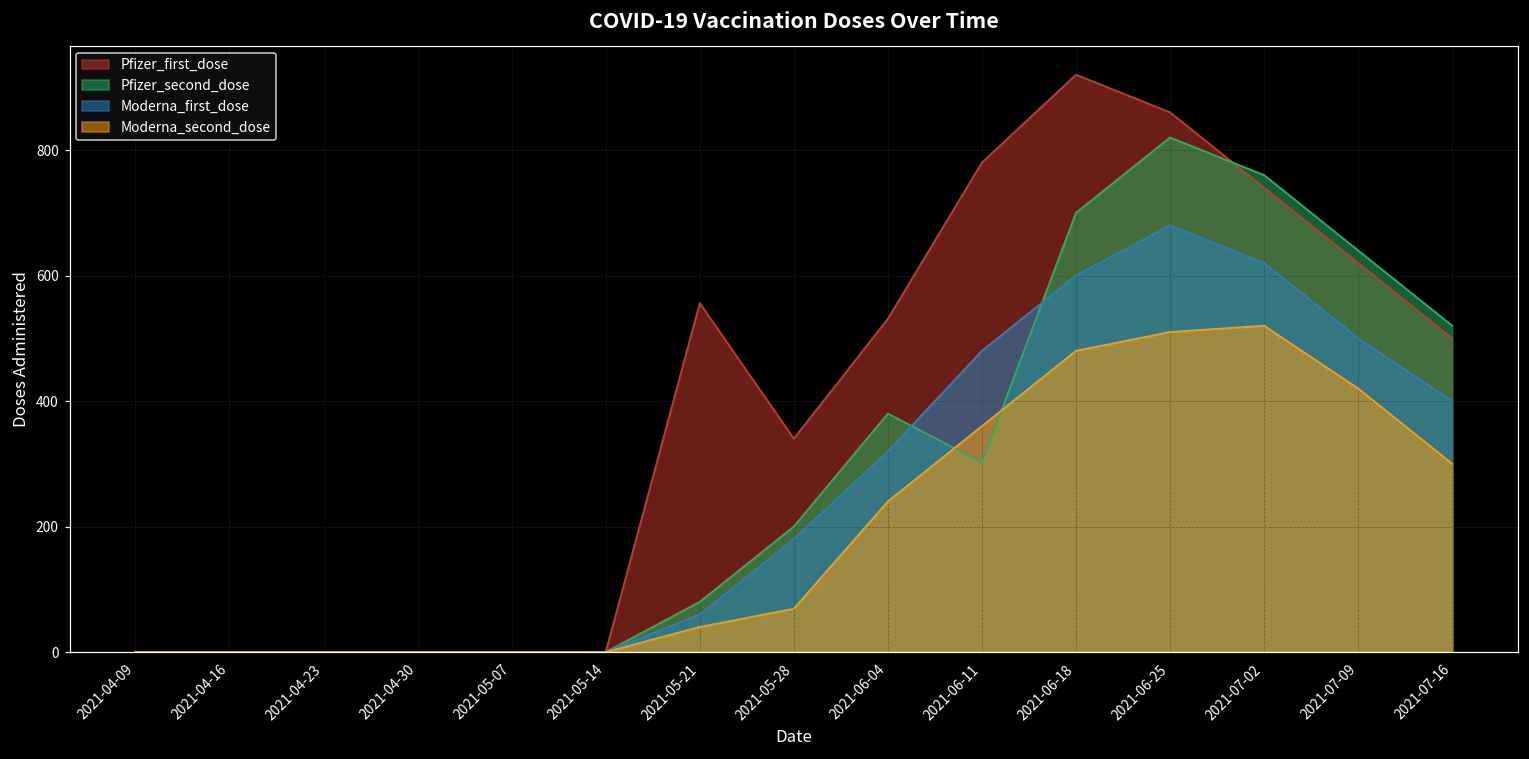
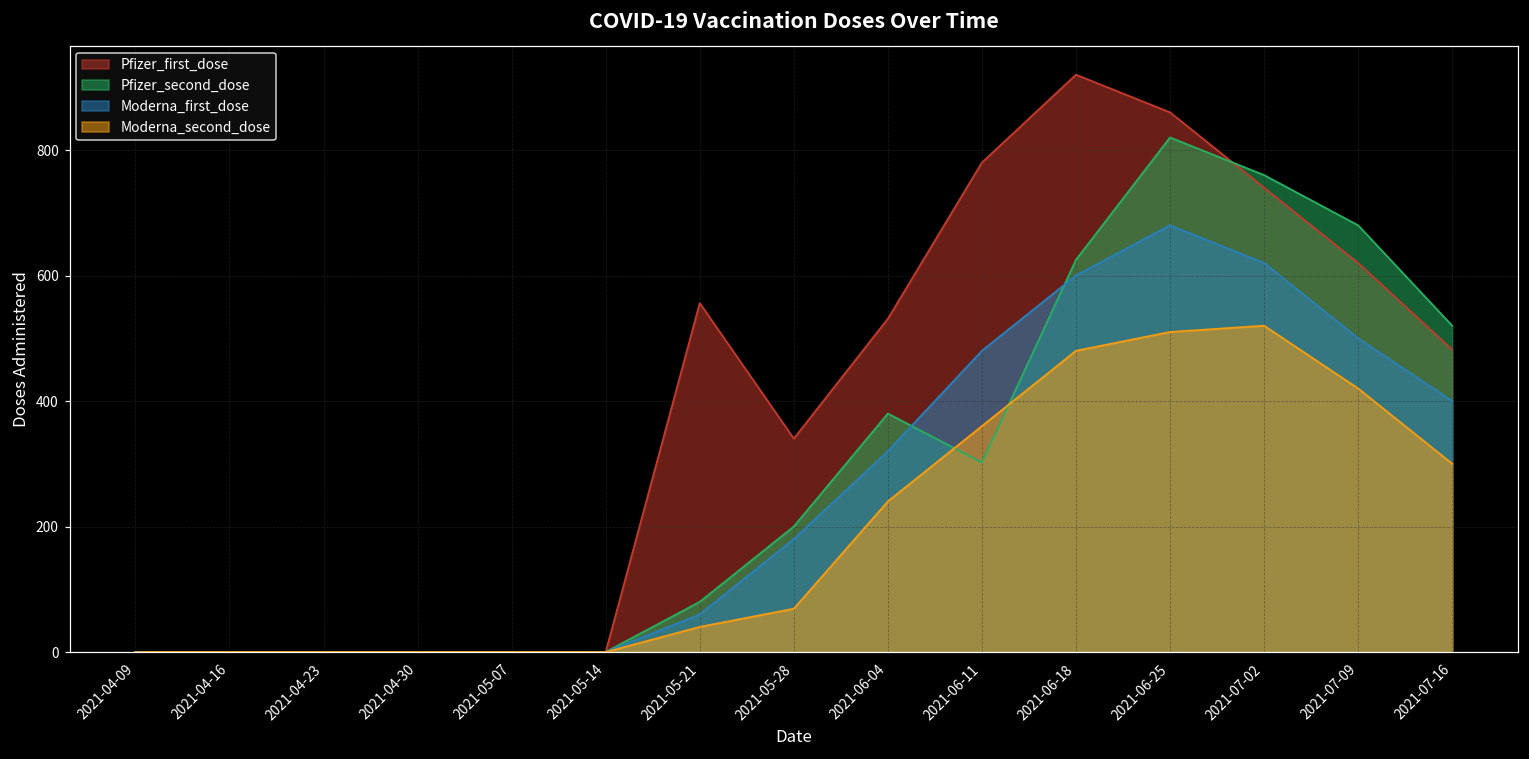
Pfizer_second_dose, 2021-06-18: 700 -> 630
Pfizer_second_dose, 2021-07-09: 640 -> 680
Pfizer_first_dose, 2021-07-16: 500 -> 480
